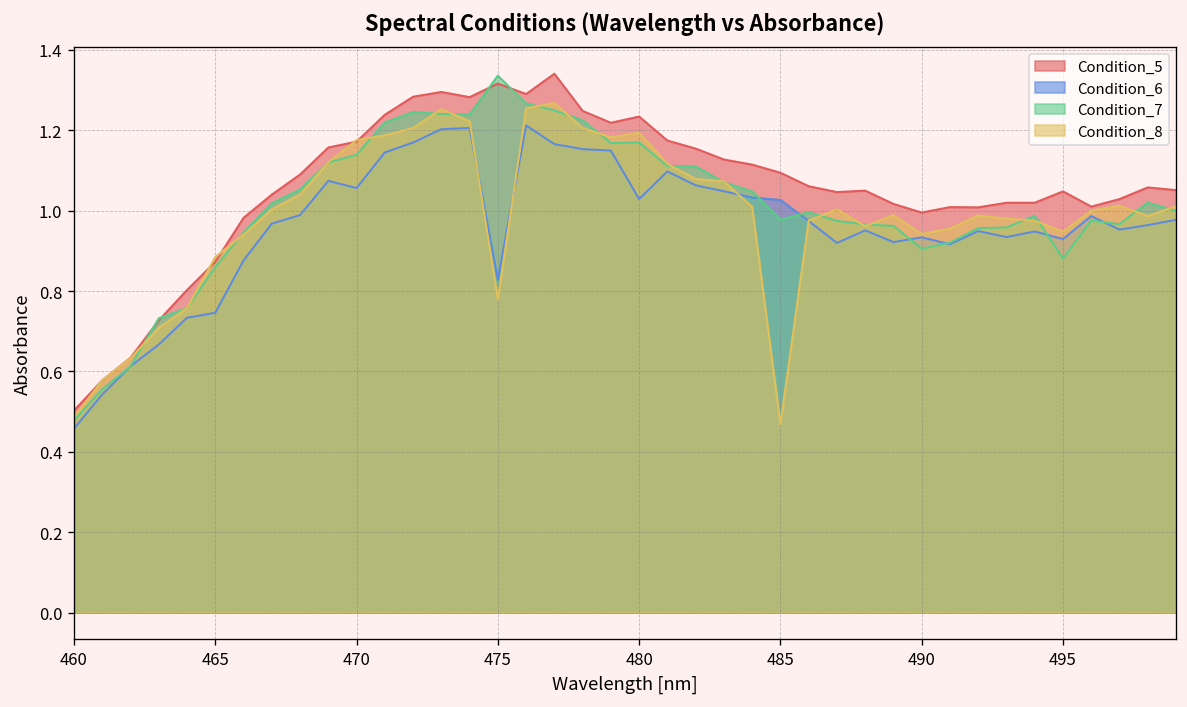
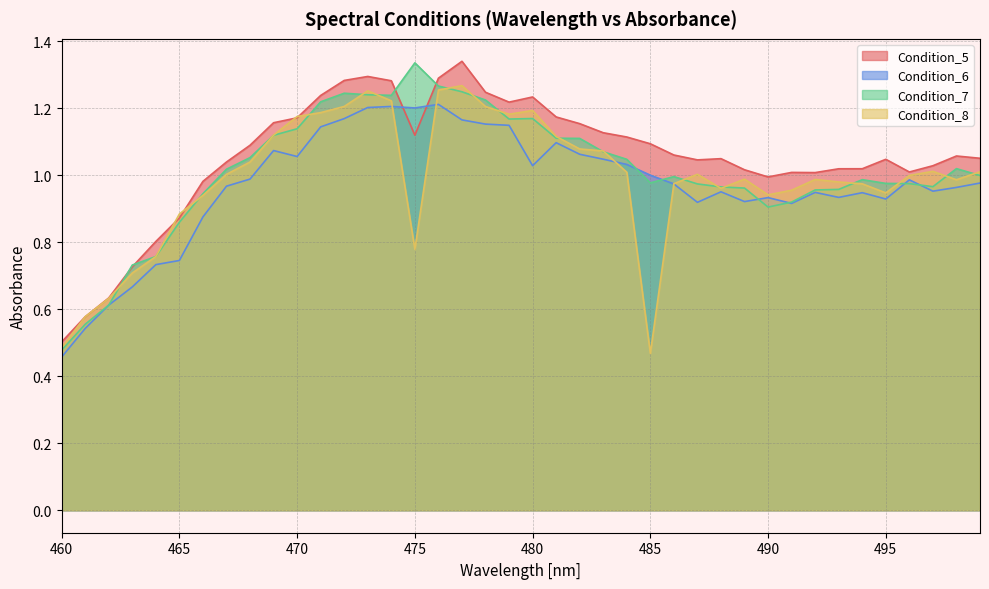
Condition_5, 475: 1.32 -> 1.12
Condition_6, 475: 0.83 -> 1.20
Condition_6, 485: 1.03 -> 1.00
Condition_7, 495: 0.88 -> 0.98
